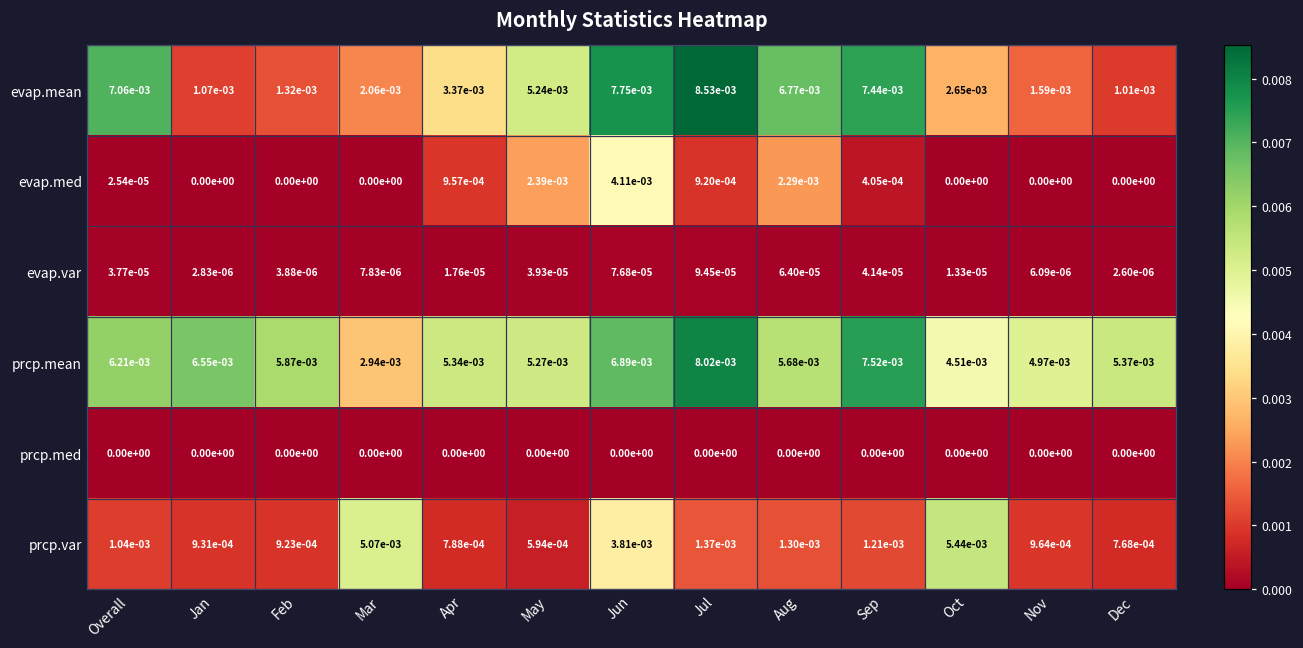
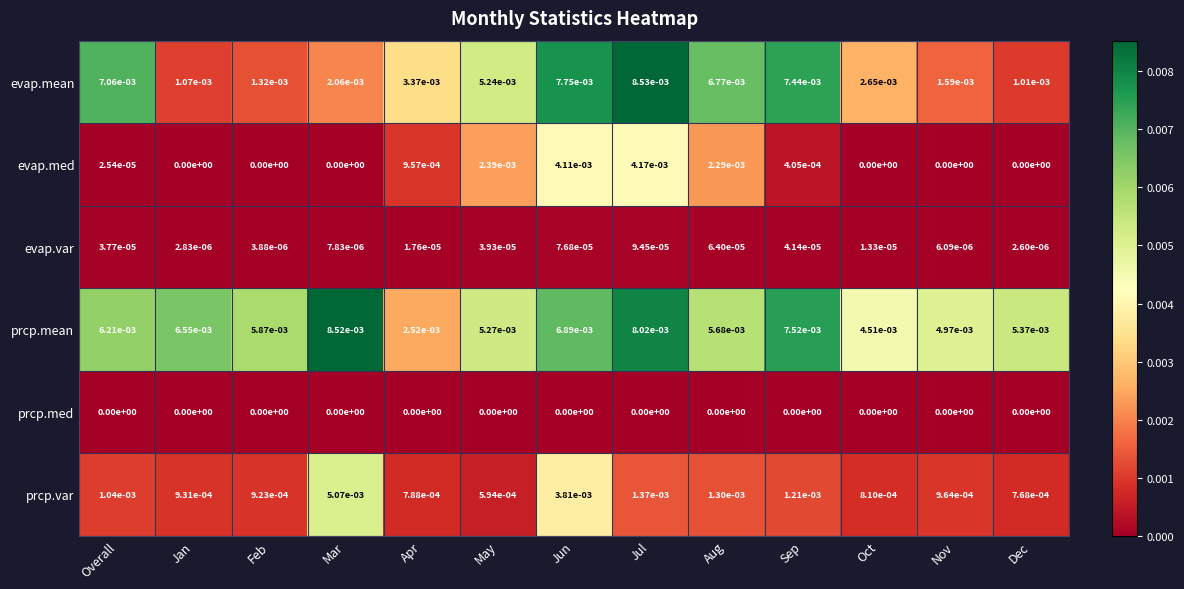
evap.med, Jul: 9.20e-04 -> 4.17e-03
prcp.mean, Mar: 2.94e-03 -> 8.52e-03
prcp.mean, Apr: 5.34e-03 -> 2.52e-03
prcp.var, Oct: 5.44e-03 -> 8.10e-04
